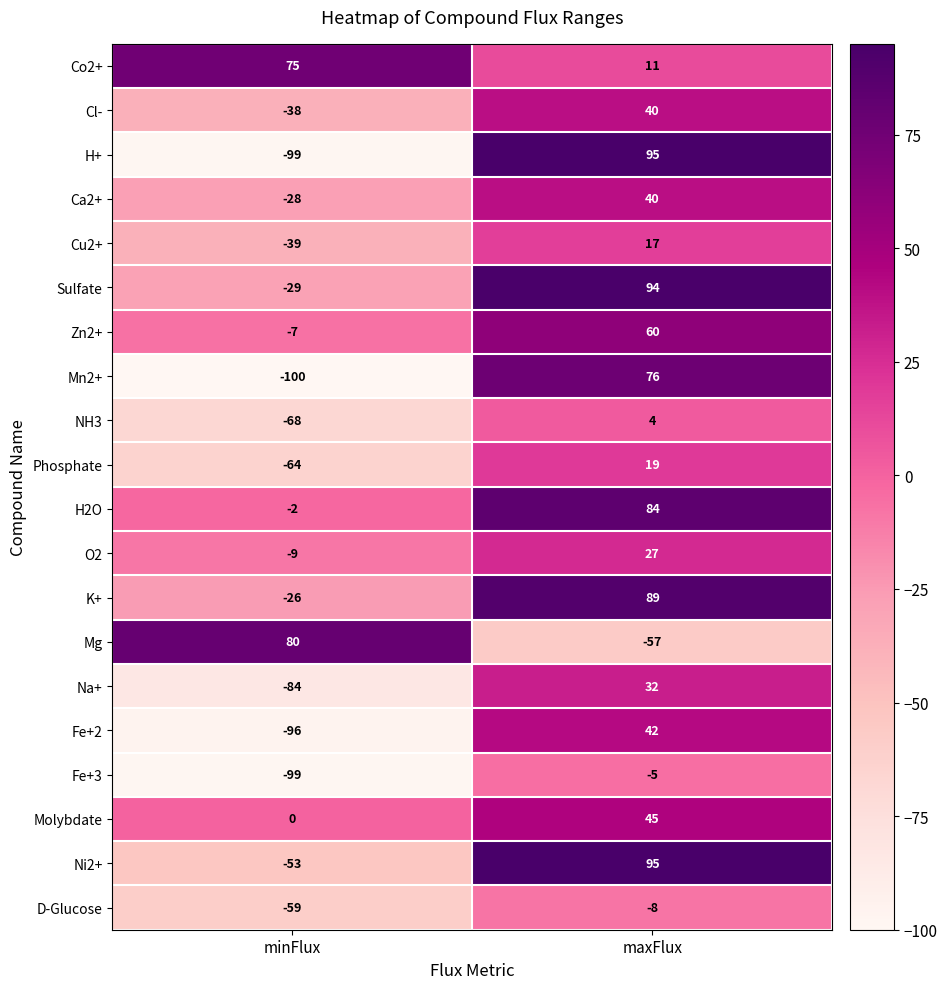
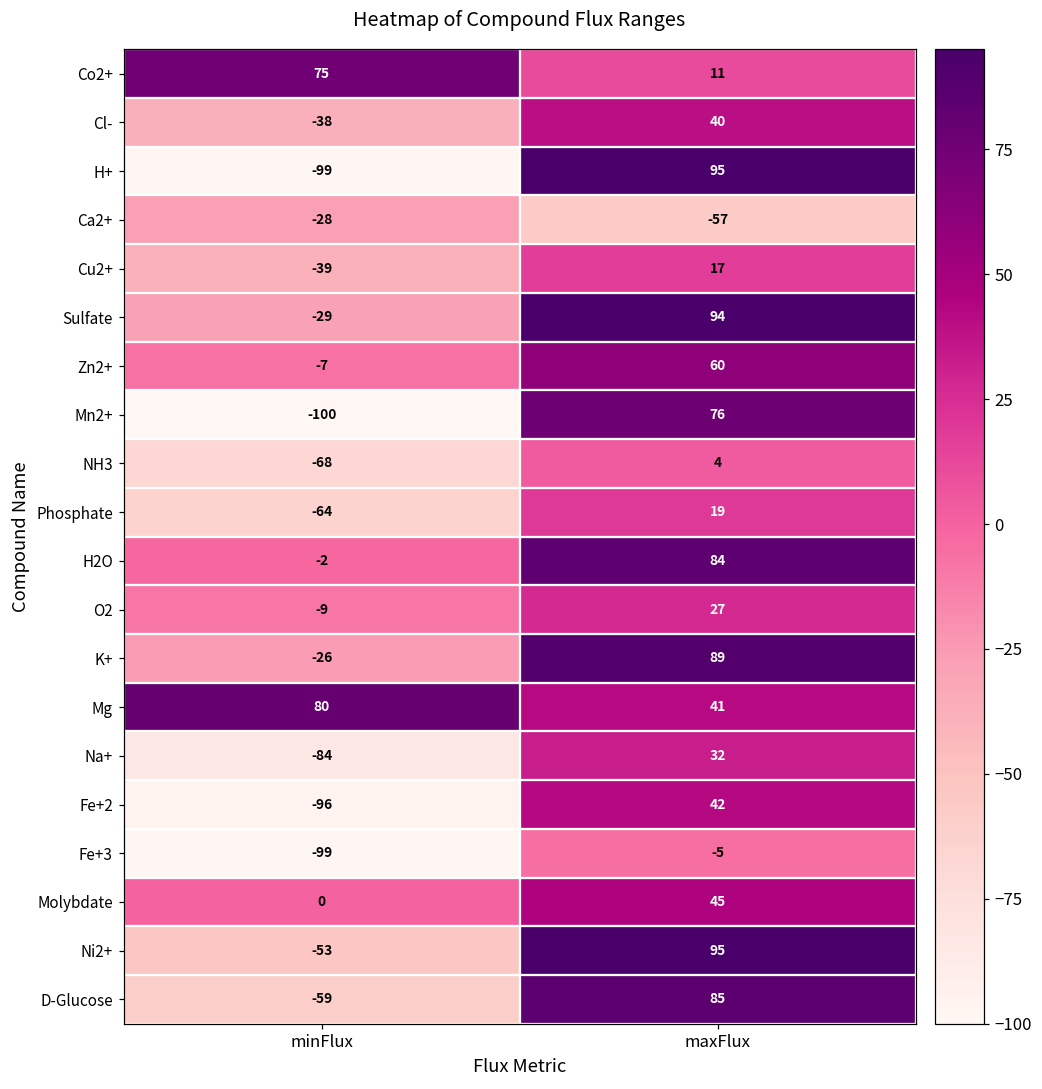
Ca2+, maxFlux: 40 -> -57
Mg, maxFlux: -57 -> 41
D-Glucose, maxFlux: -8 -> 85
